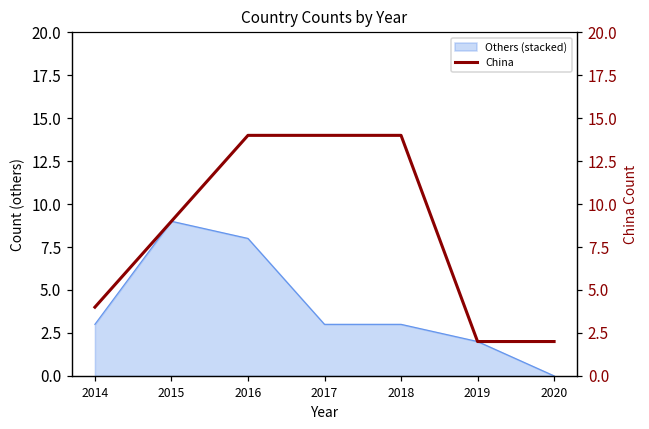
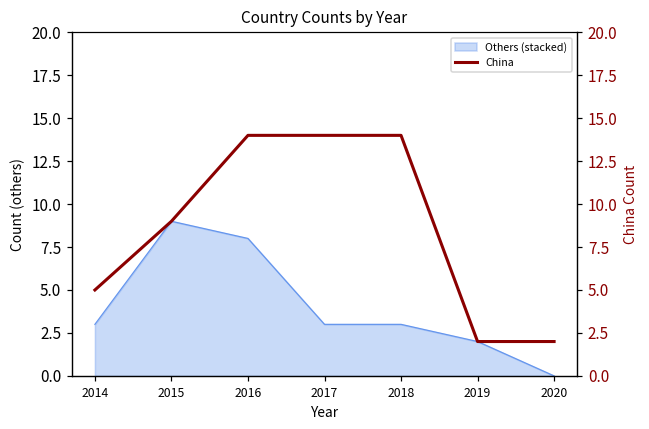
China, 2014: 4 -> 5
